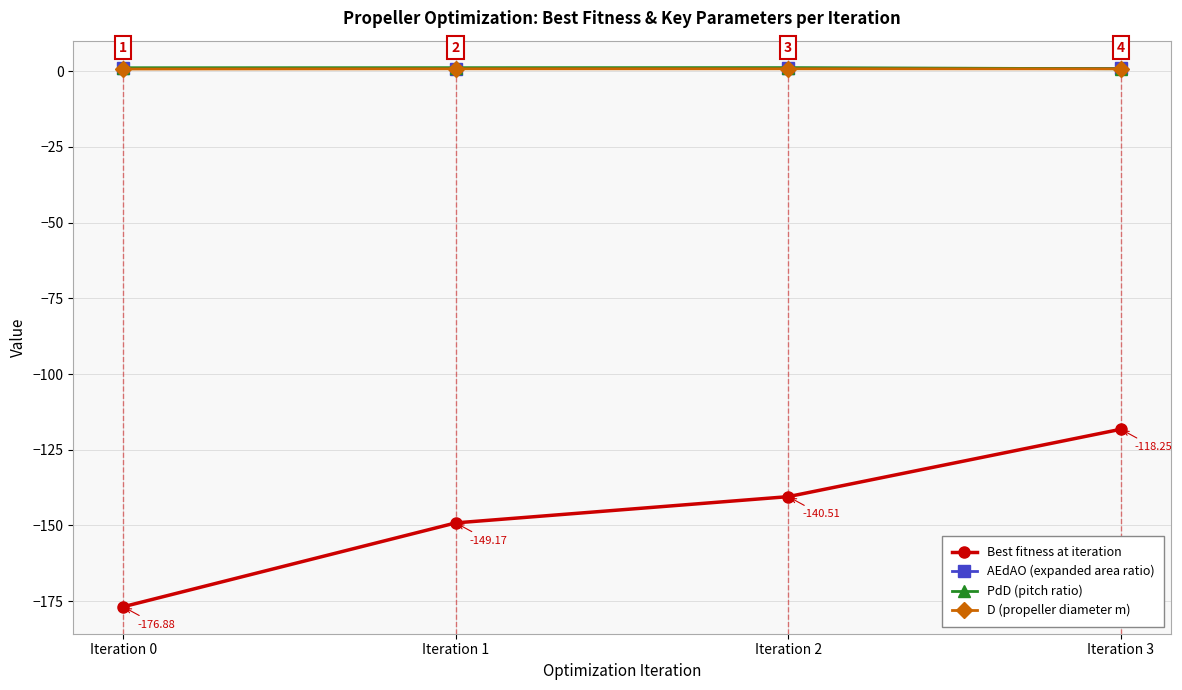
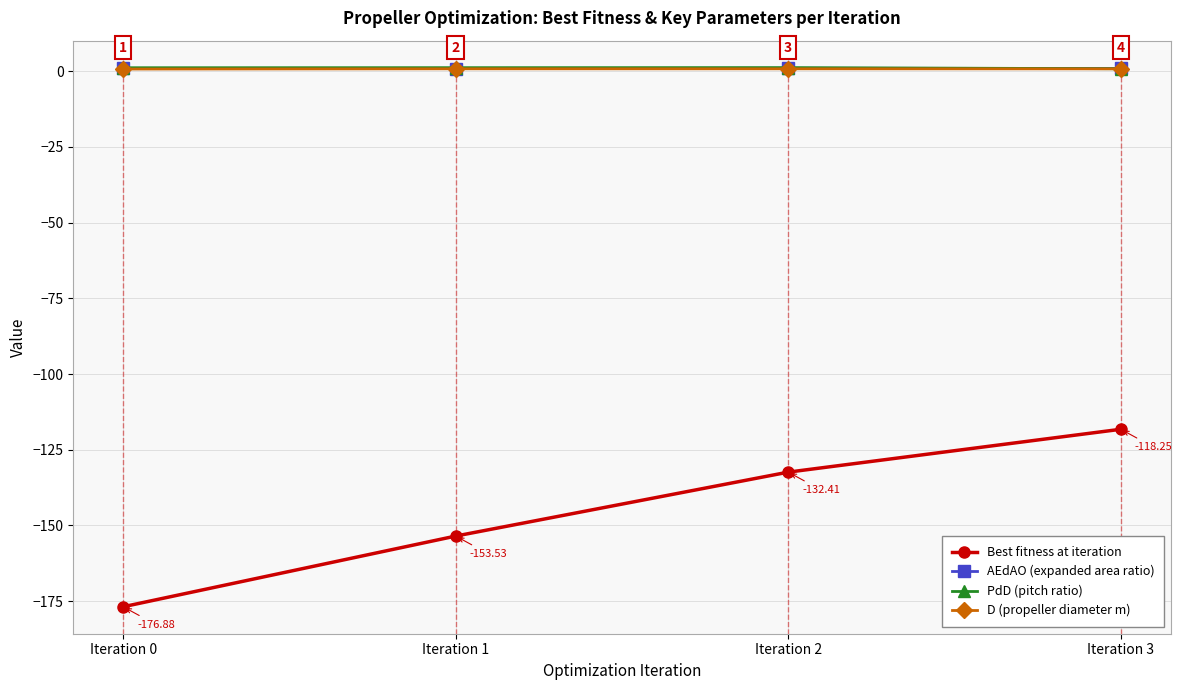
Best fitness at iteration, Iteration 1: -149.17 -> -153.53
Best fitness at iteration, Iteration 2: -140.51 -> -132.41
